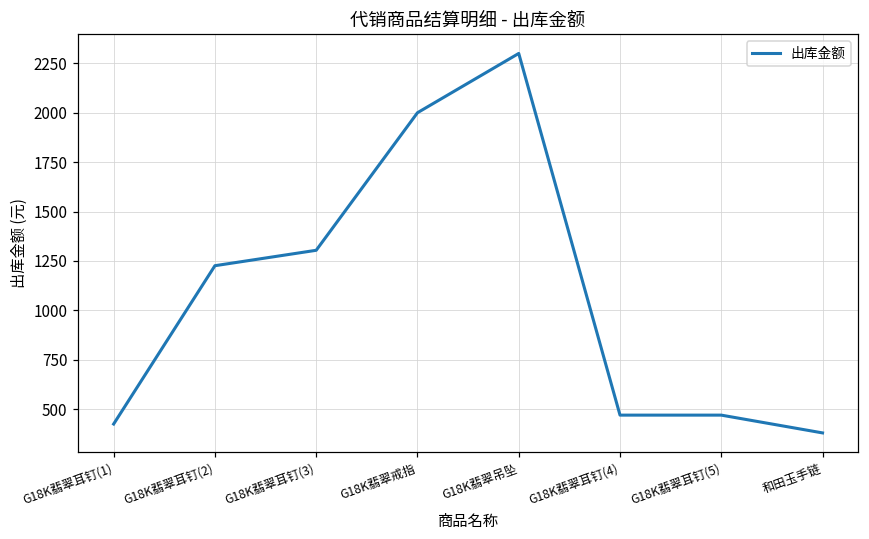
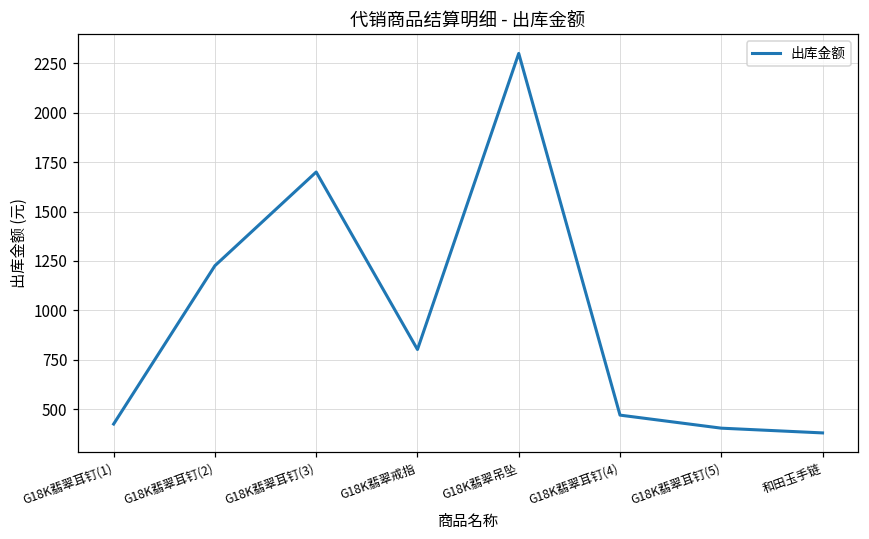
G18K翡翠耳钉(3): 1300 -> 1700
G18K翡翠戒指: 2000 -> 800
G18K翡翠耳钉(5): 470 -> 400
